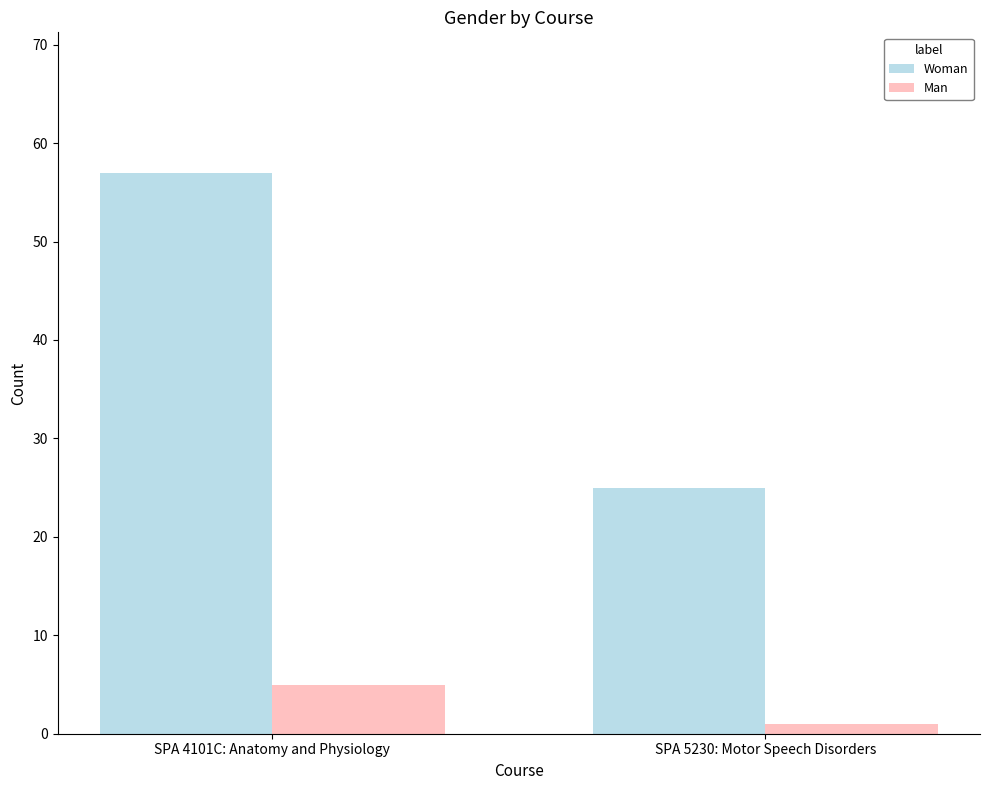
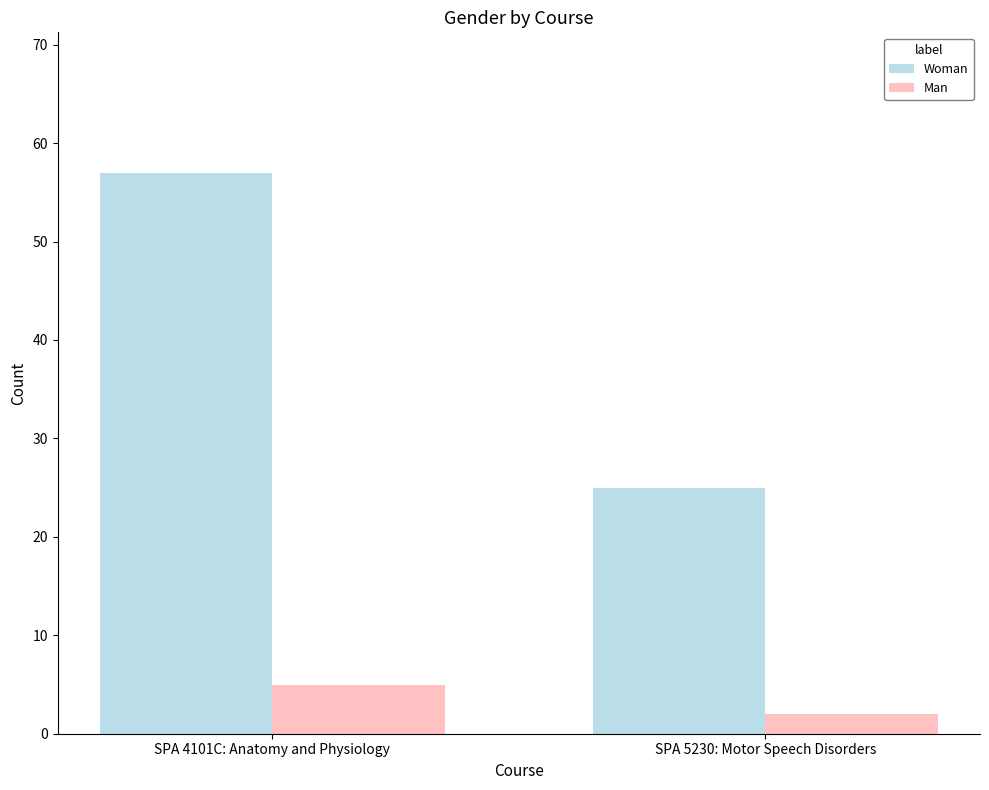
Man, SPA 5230: Motor Speech Disorders: 1 -> 2
